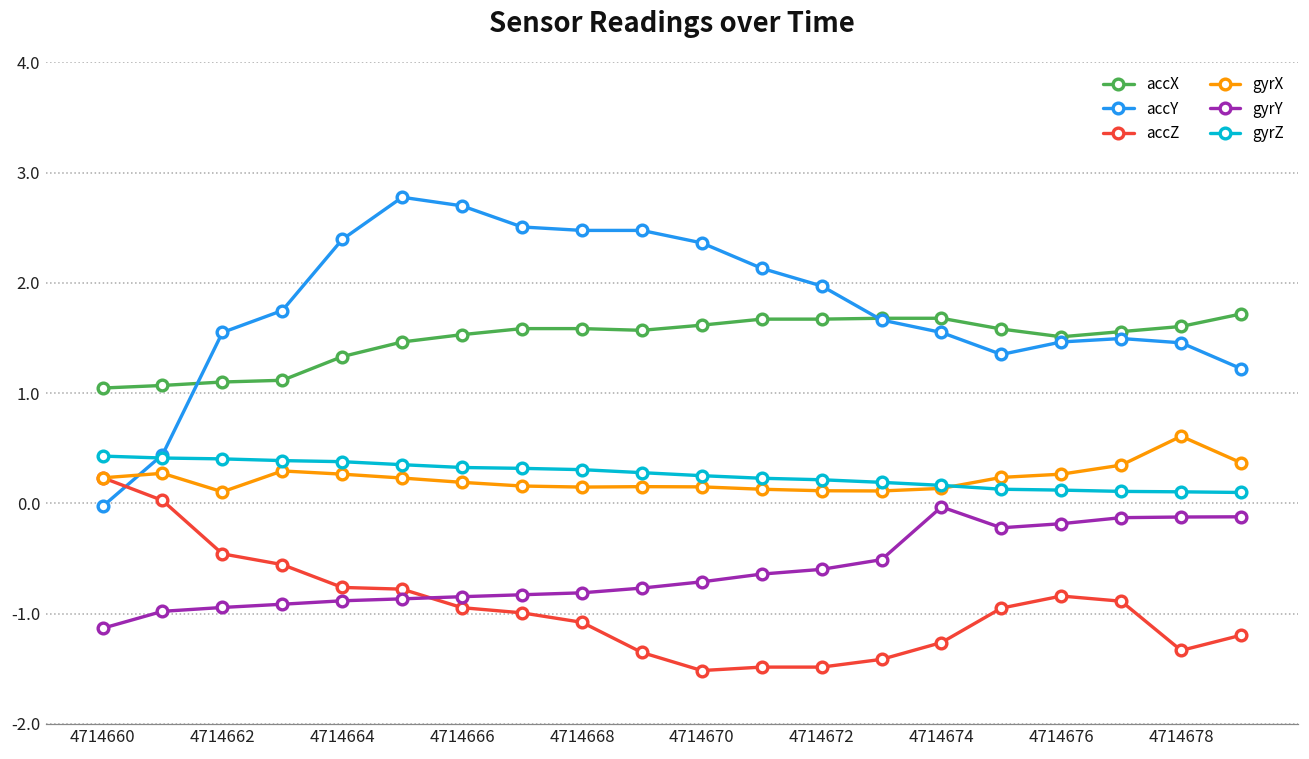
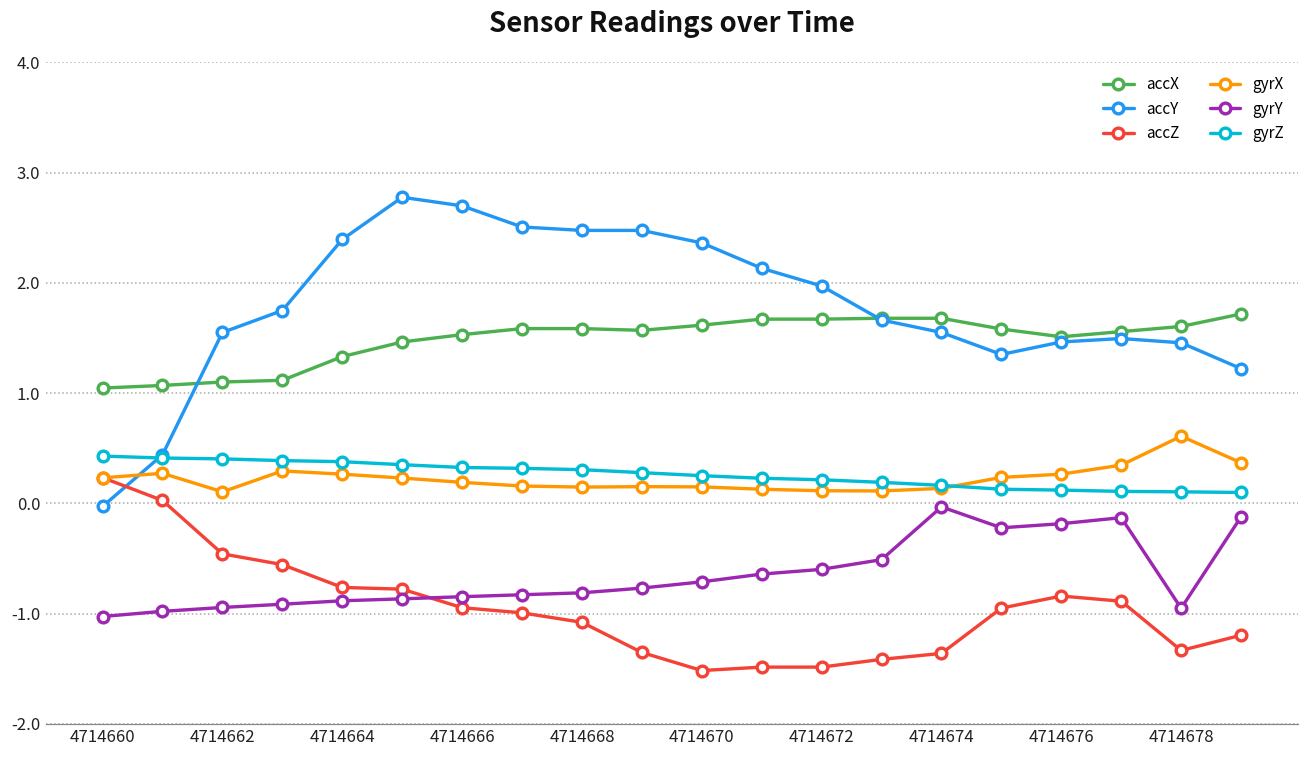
gyrY, 4714660: -1.13 -> -1.03
accZ, 4714674: -1.26 -> -1.36
gyrY, 4714678: -0.12 -> -0.95
